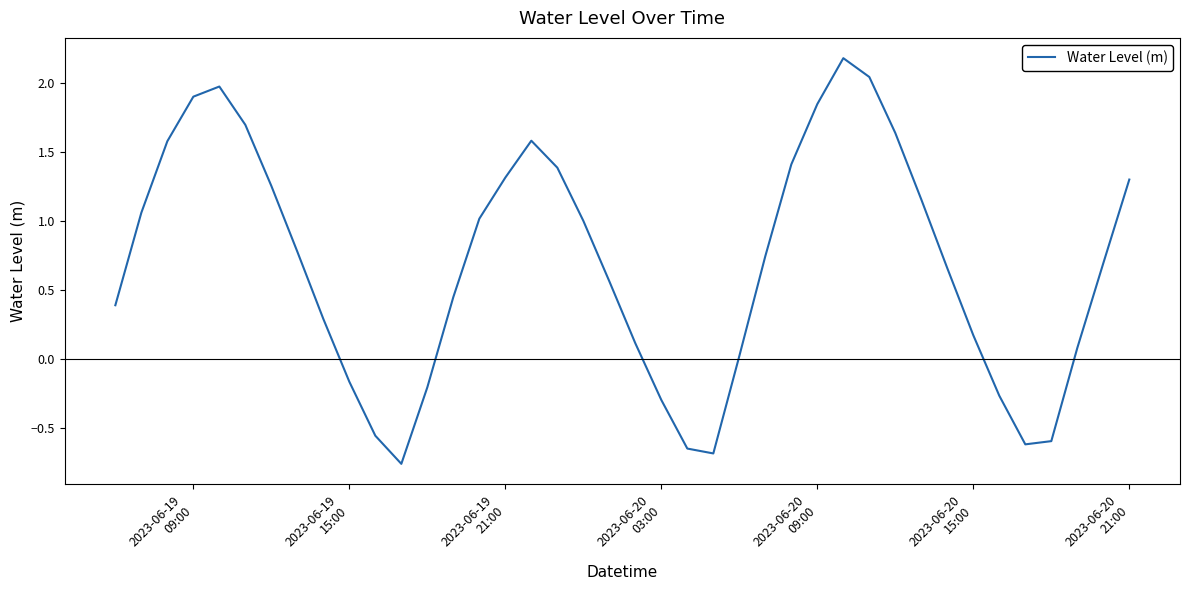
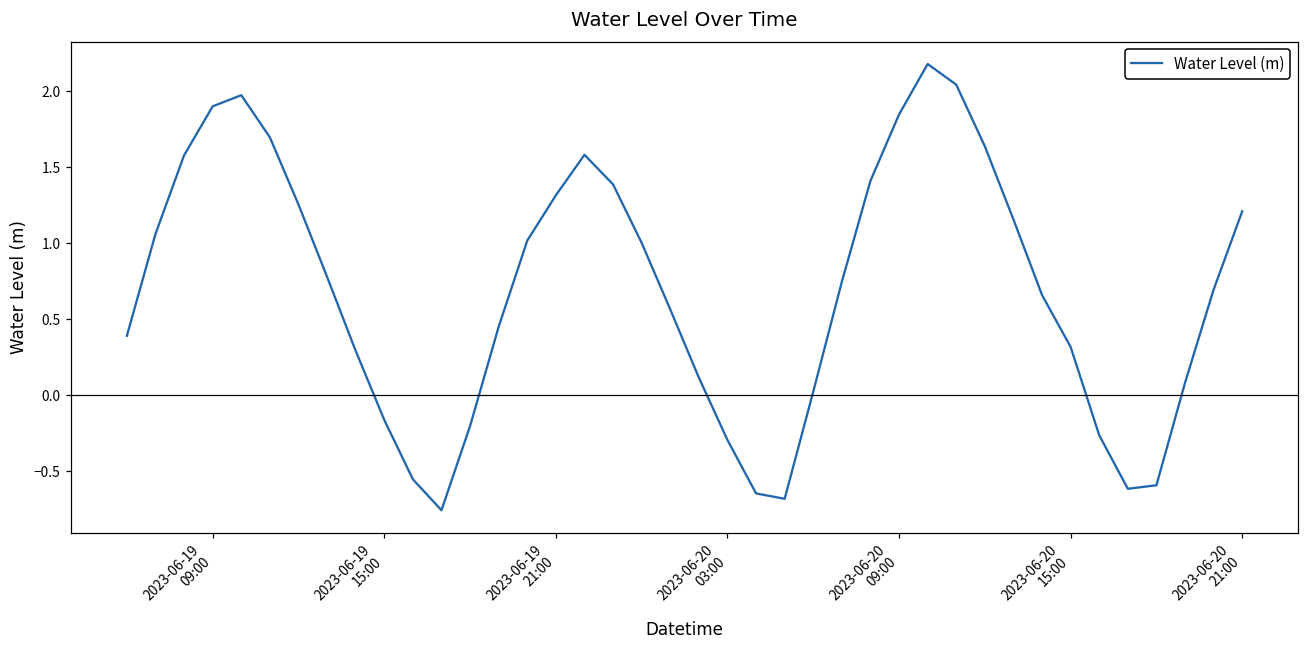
2023-06-20 15:00: 0.17 -> 0.32
2023-06-20 21:00: 1.30 -> 1.21
